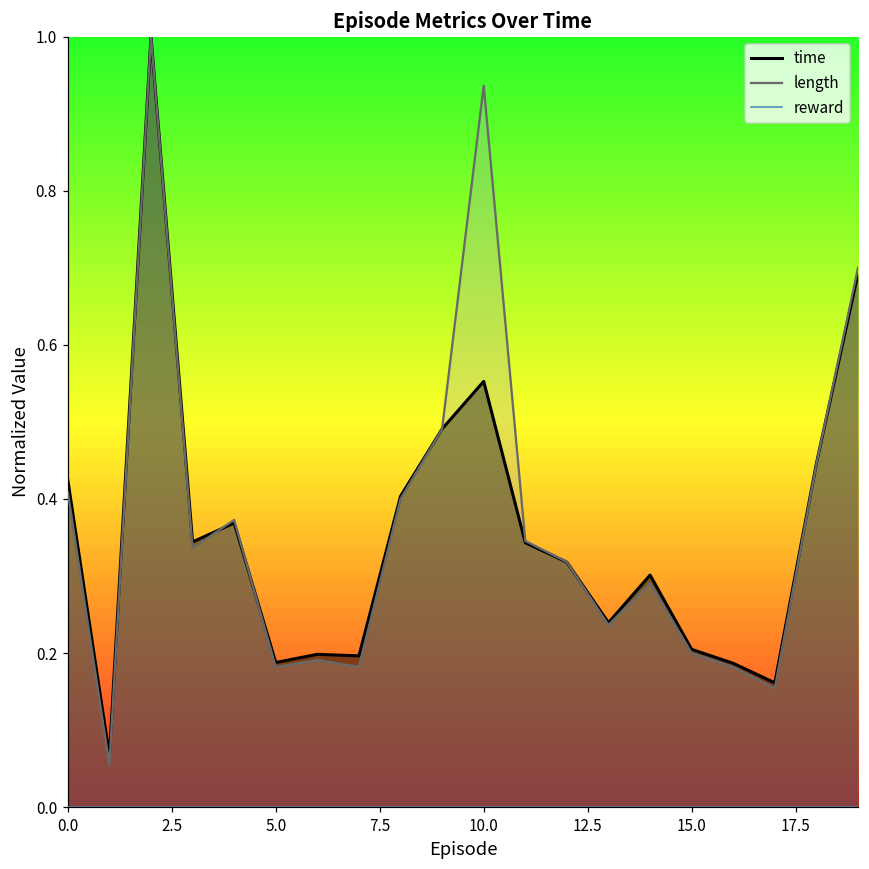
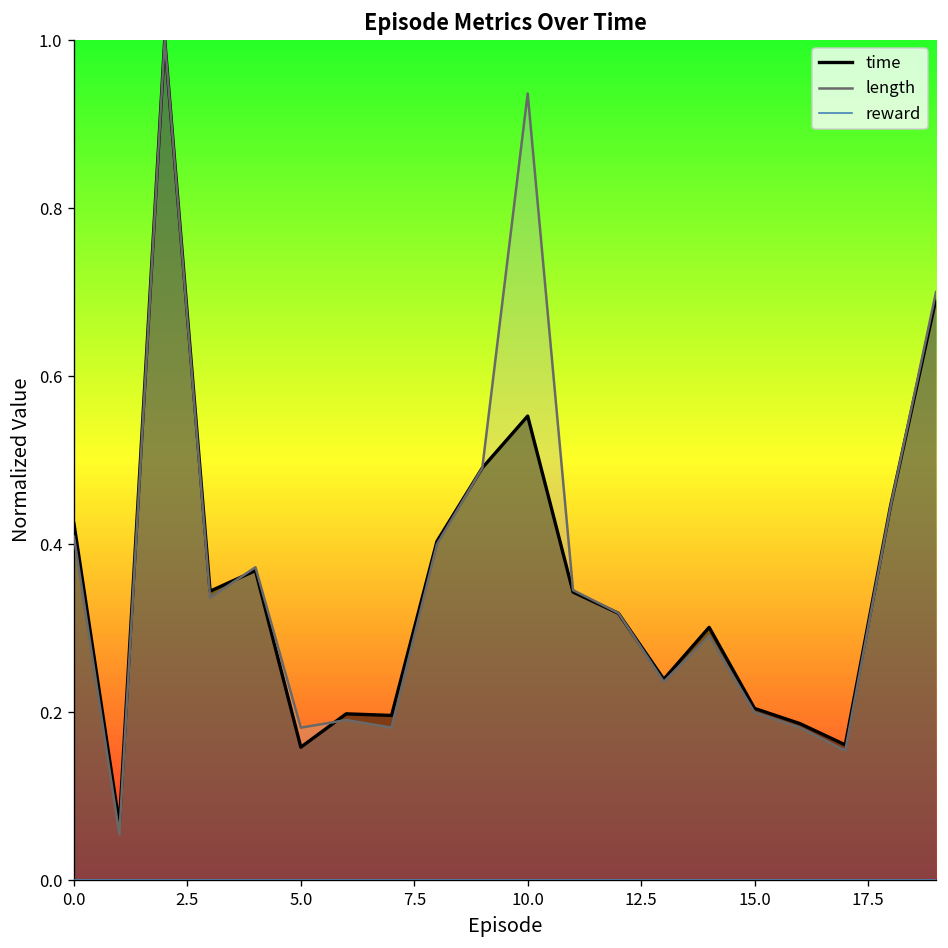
time, 5.0: 0.19 -> 0.16
